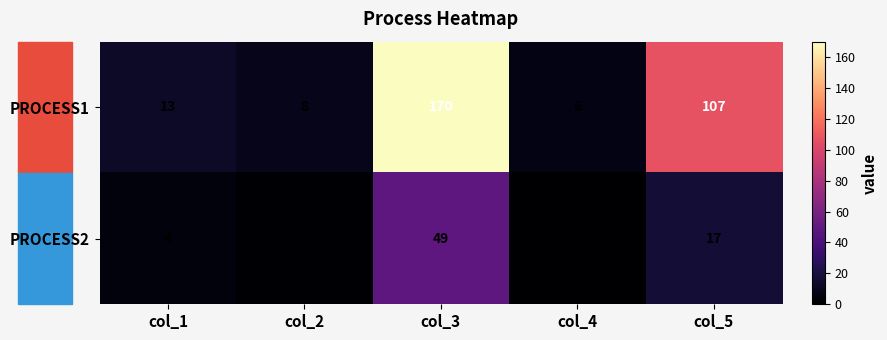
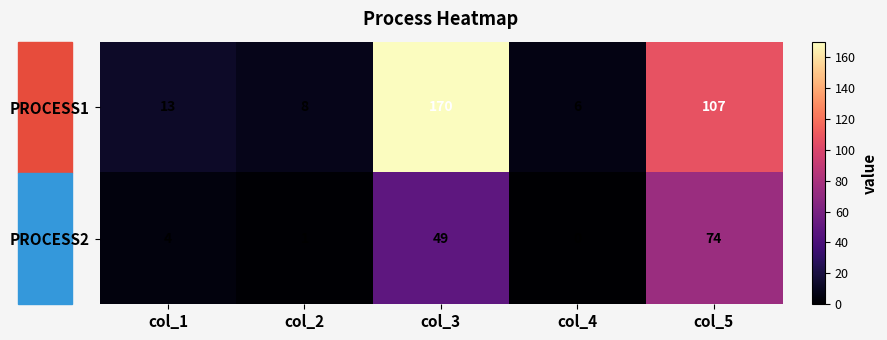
PROCESS2, col_5: 17 -> 74
